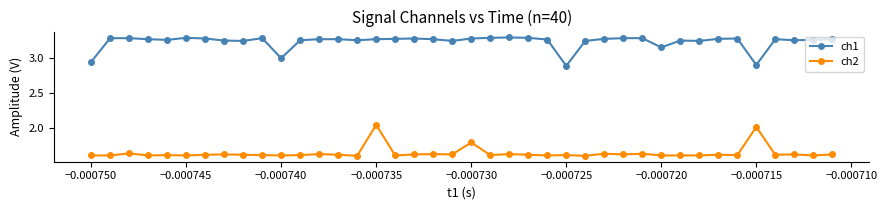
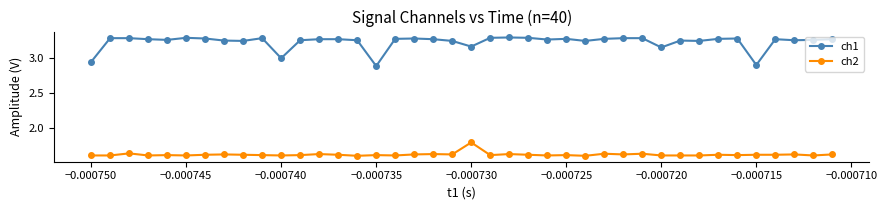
ch1, −0.000735: 3.3 -> 2.9
ch2, −0.000735: 2.0 -> 1.6
ch1, −0.000730: 3.3 -> 3.2
ch1, −0.000725: 2.9 -> 3.3
ch2, −0.000715: 2.0 -> 1.6
